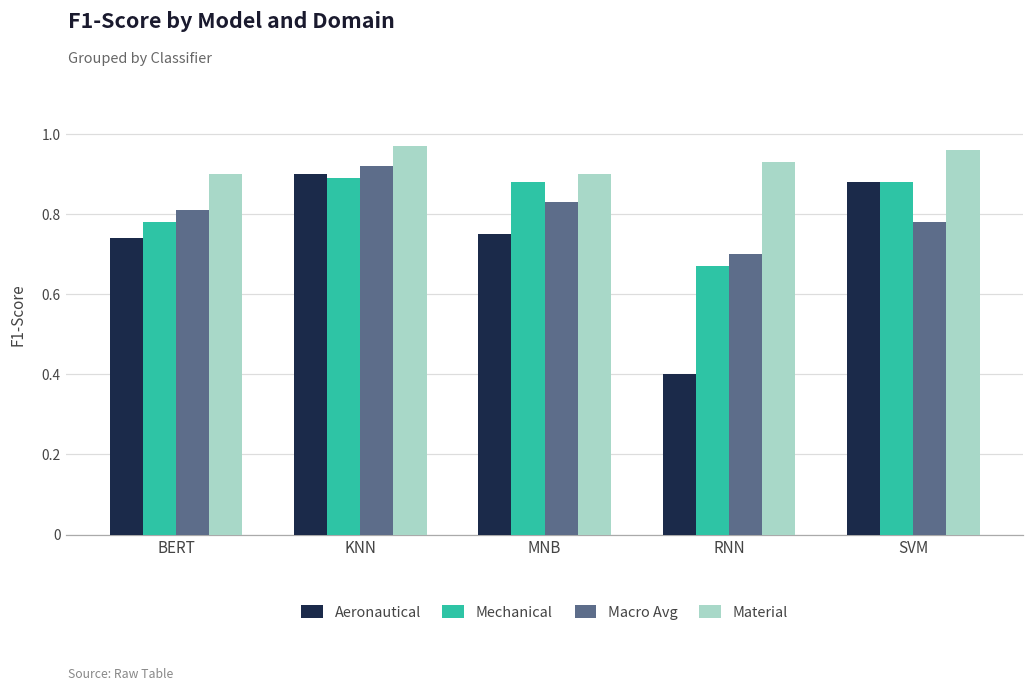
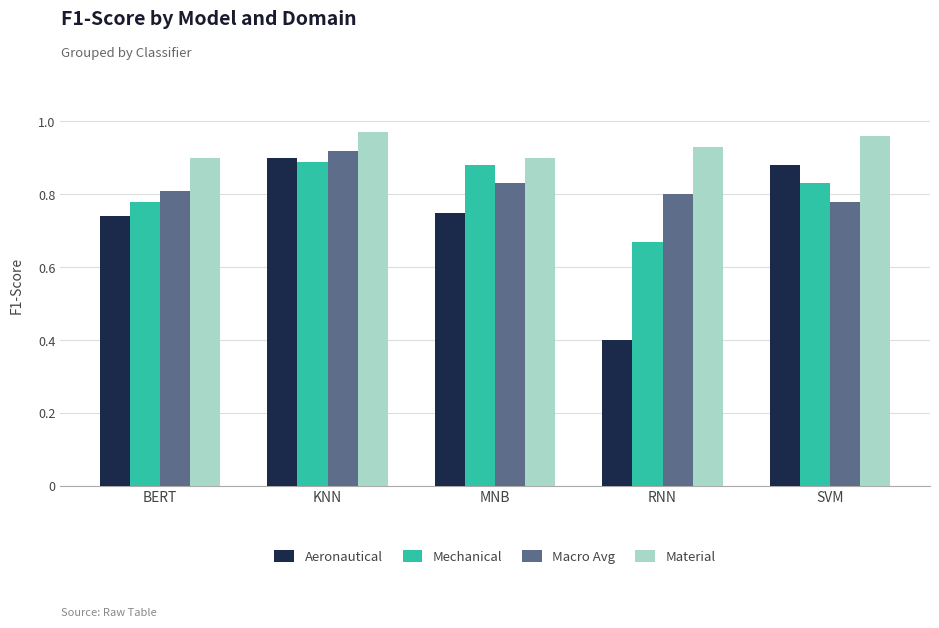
Macro Avg, RNN: 0.7 -> 0.8
Mechanical, SVM: 0.88 -> 0.83
